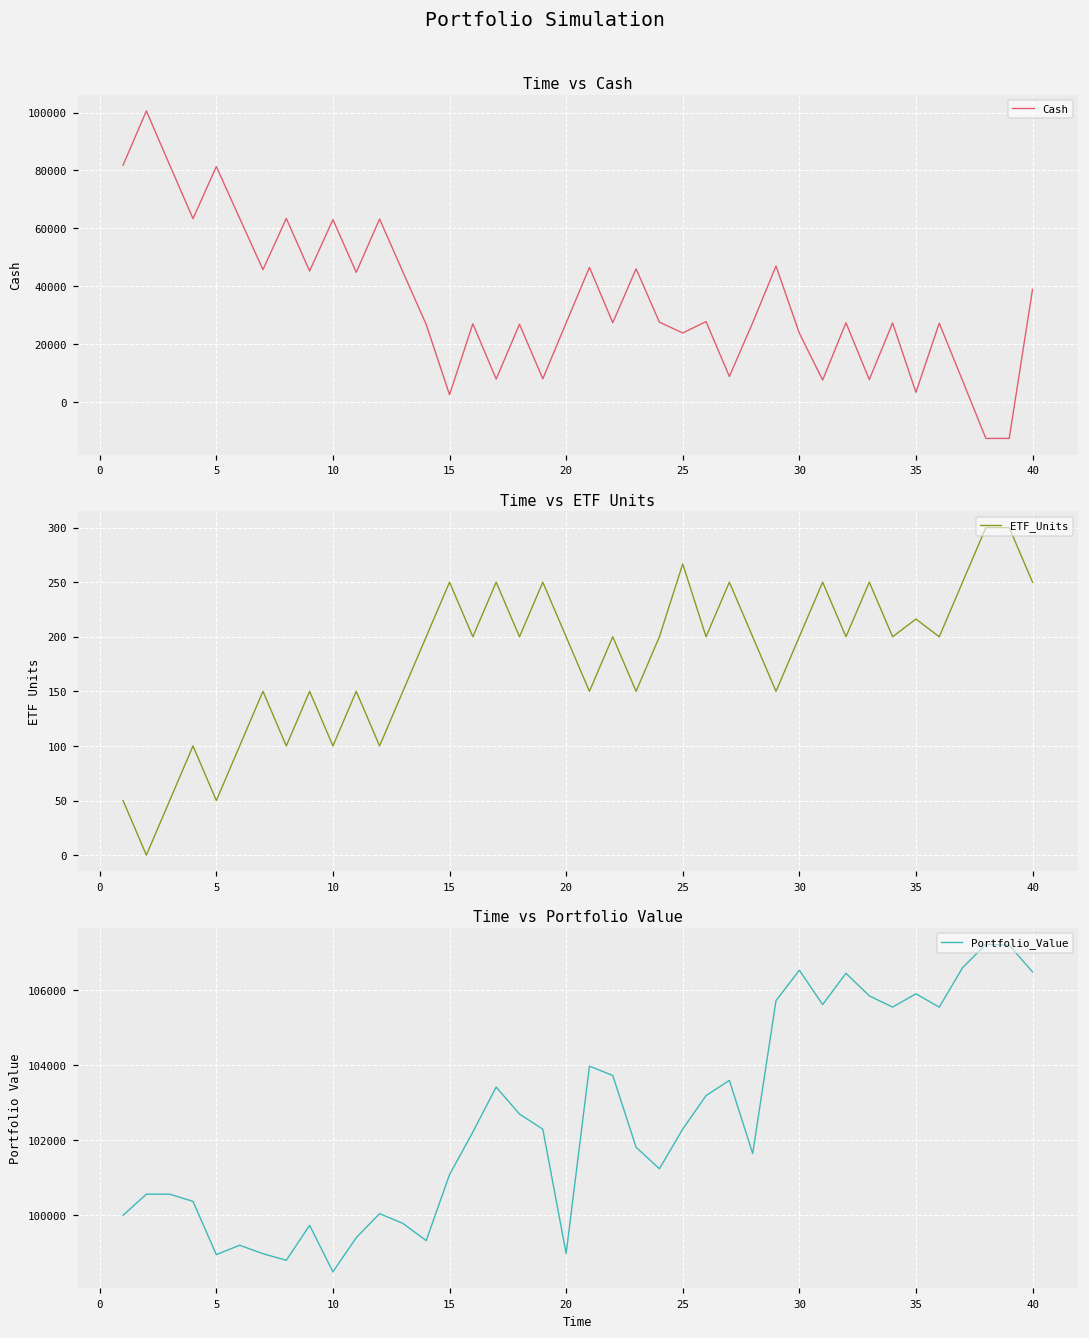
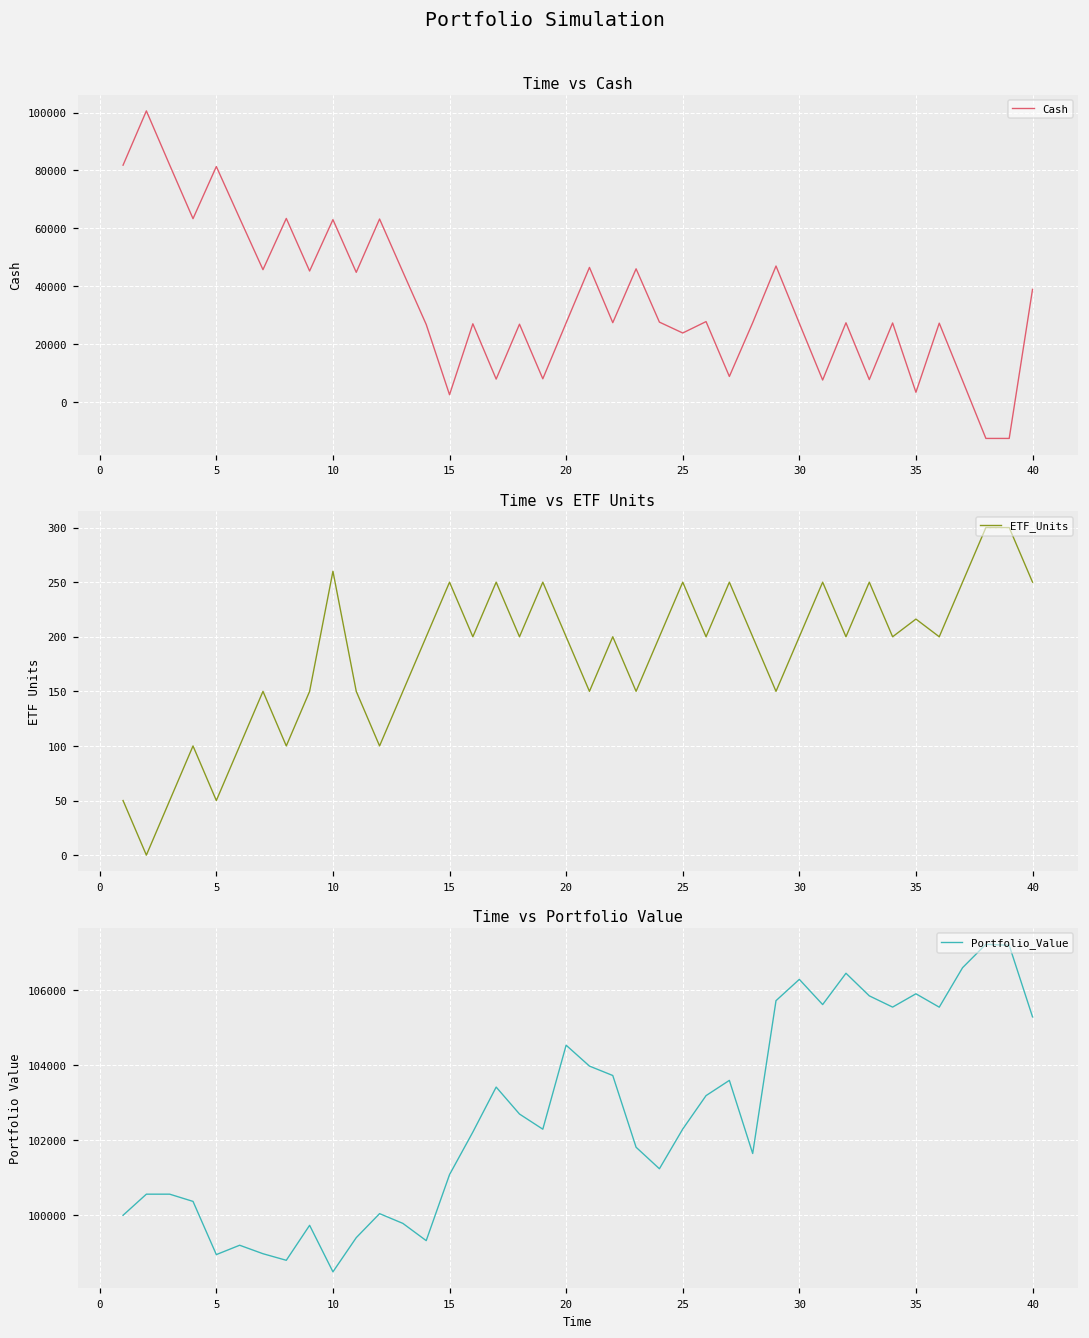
Time vs Cash, 30: 24000 -> 27000
Time vs ETF Units, 10: 100 -> 260
Time vs ETF Units, 25: 270 -> 250
Time vs Portfolio Value, 20: 99000 -> 104500
Time vs Portfolio Value, 30: 106500 -> 106300
Time vs Portfolio Value, 40: 106500 -> 105300
